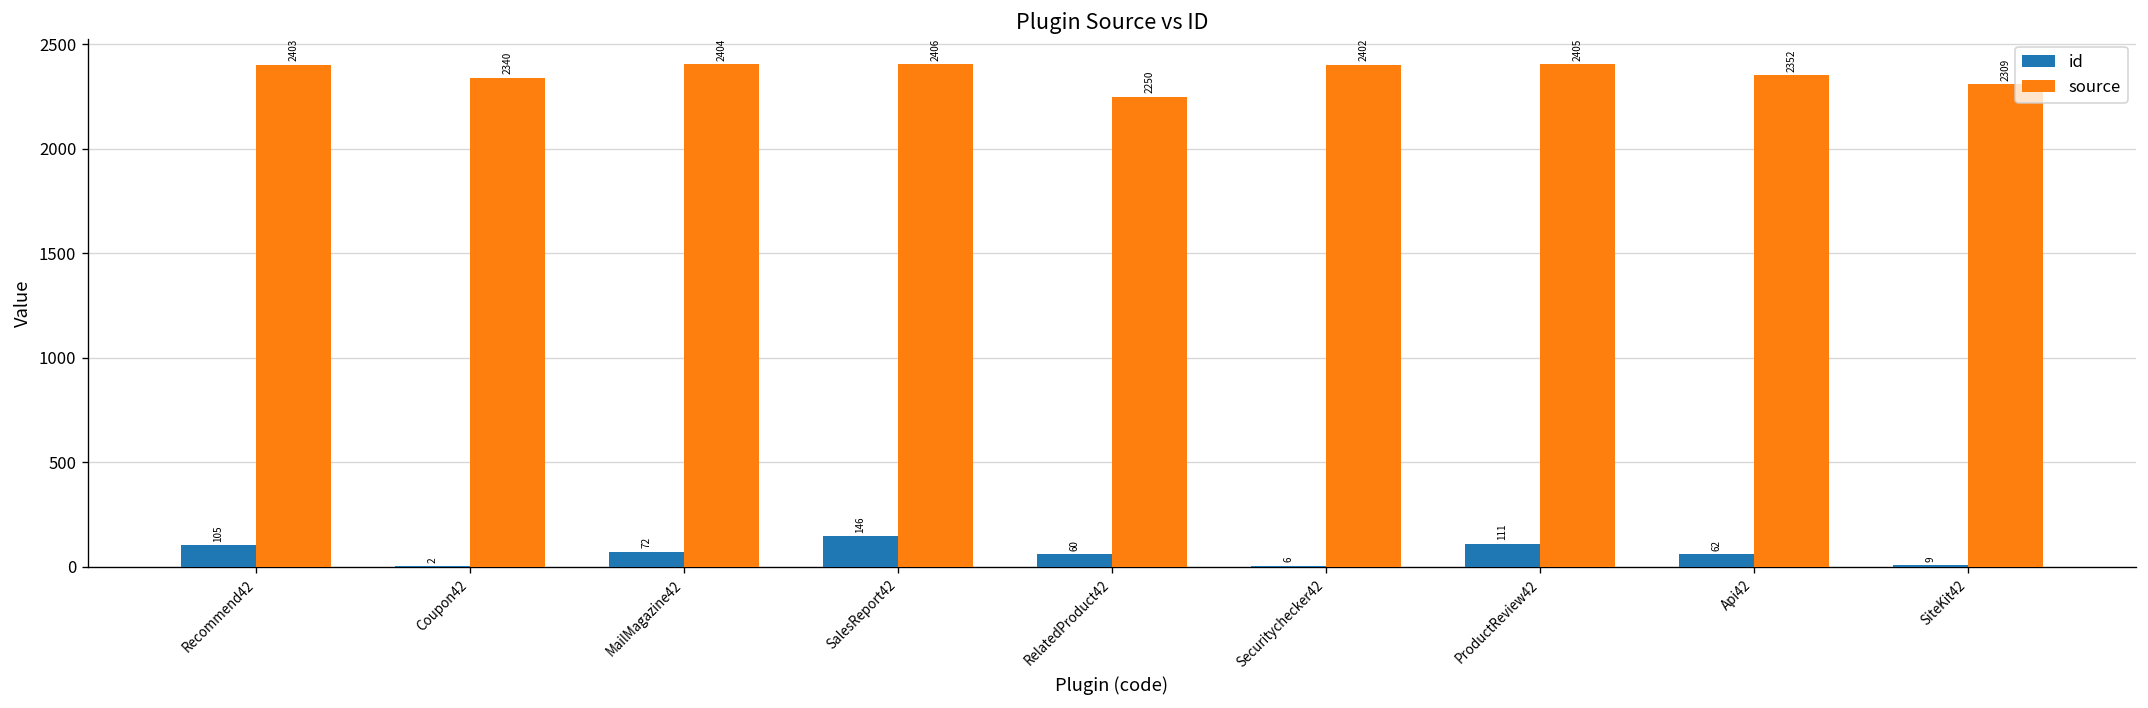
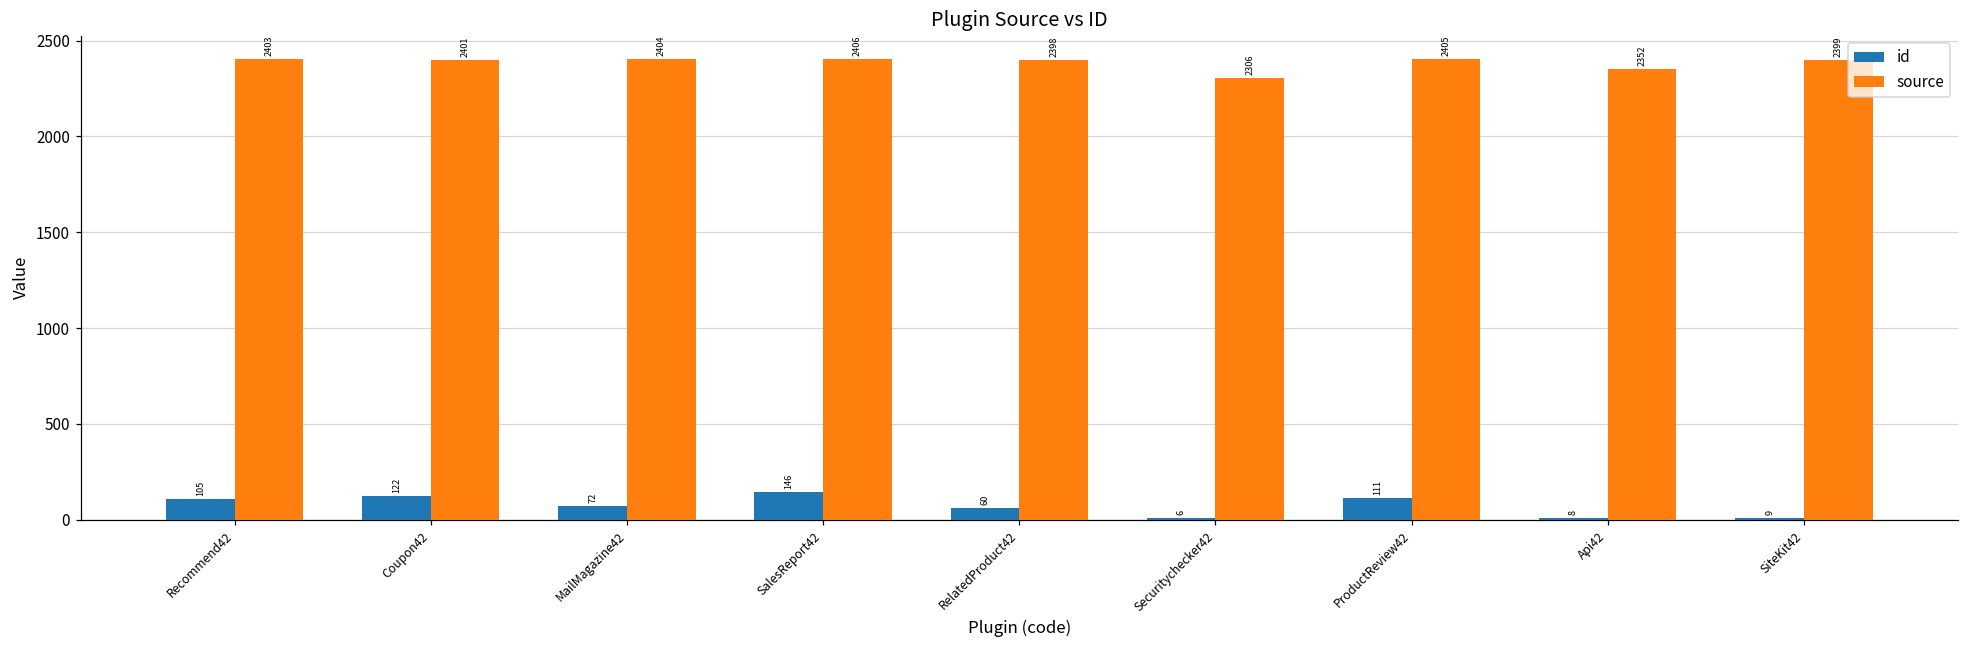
id, Coupon42: 2 -> 122
source, Coupon42: 2340 -> 2401
source, RelatedProduct42: 2250 -> 2398
source, Securitychecker42: 2402 -> 2306
id, Api42: 62 -> 8
source, SiteKit42: 2309 -> 2399
